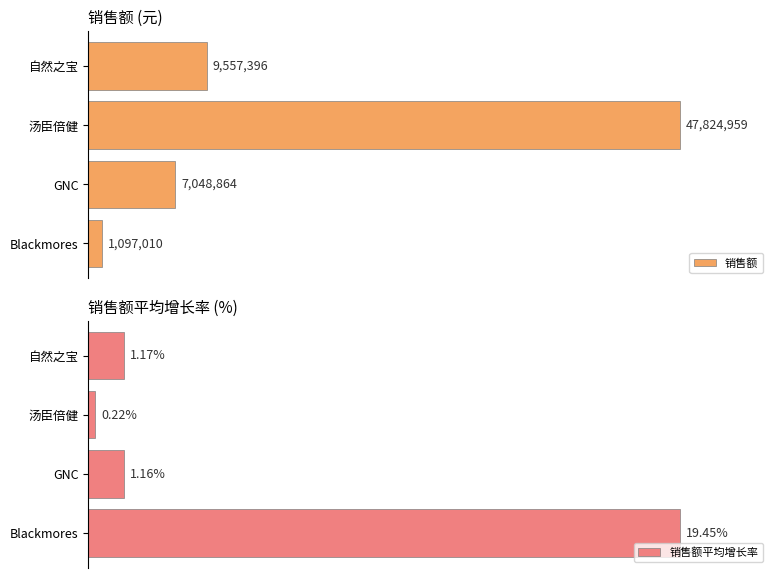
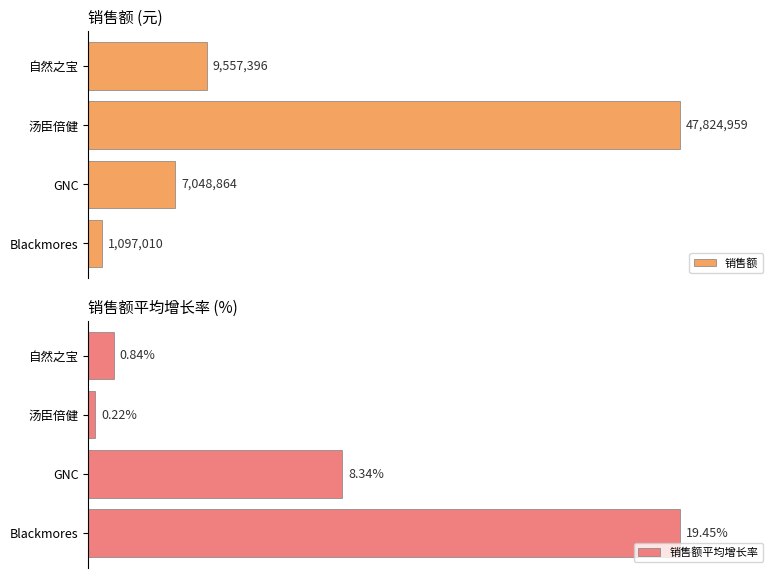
销售额平均增长率 (%), 自然之宝: 1.17% -> 0.84%
销售额平均增长率 (%), GNC: 1.16% -> 8.34%
